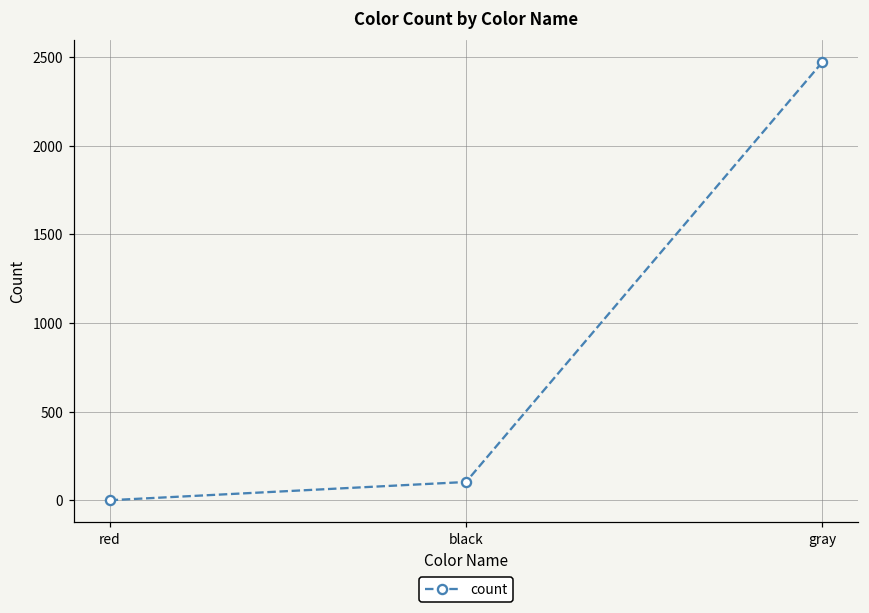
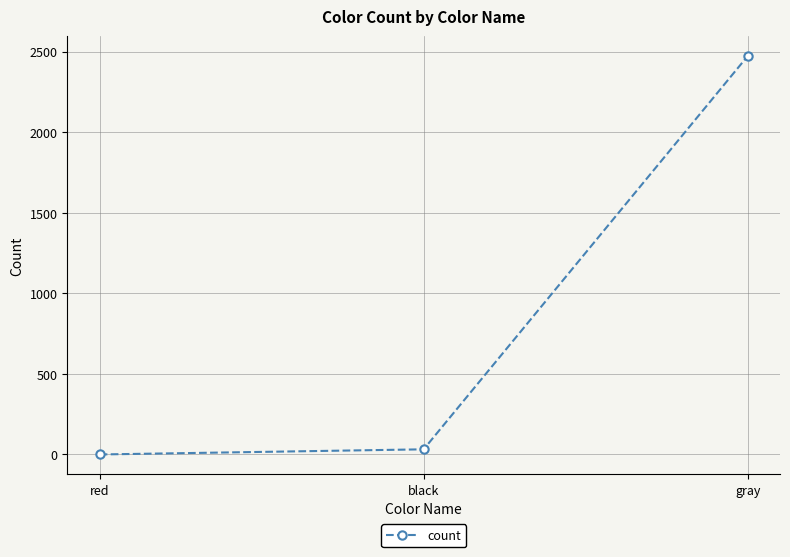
black: 100 -> 30
